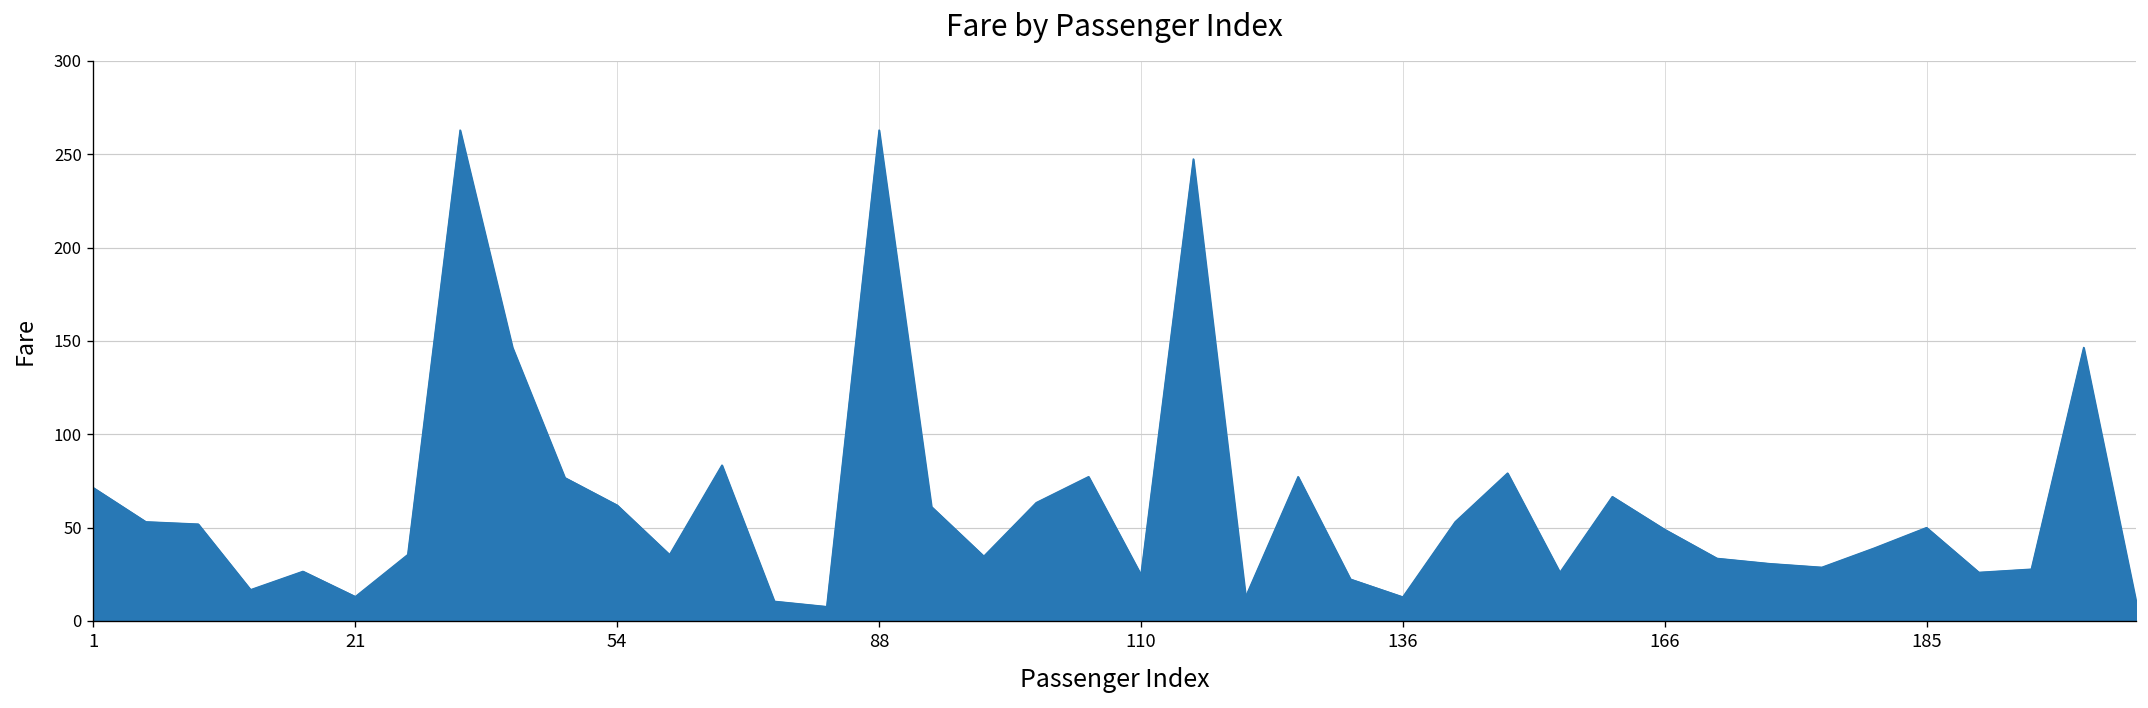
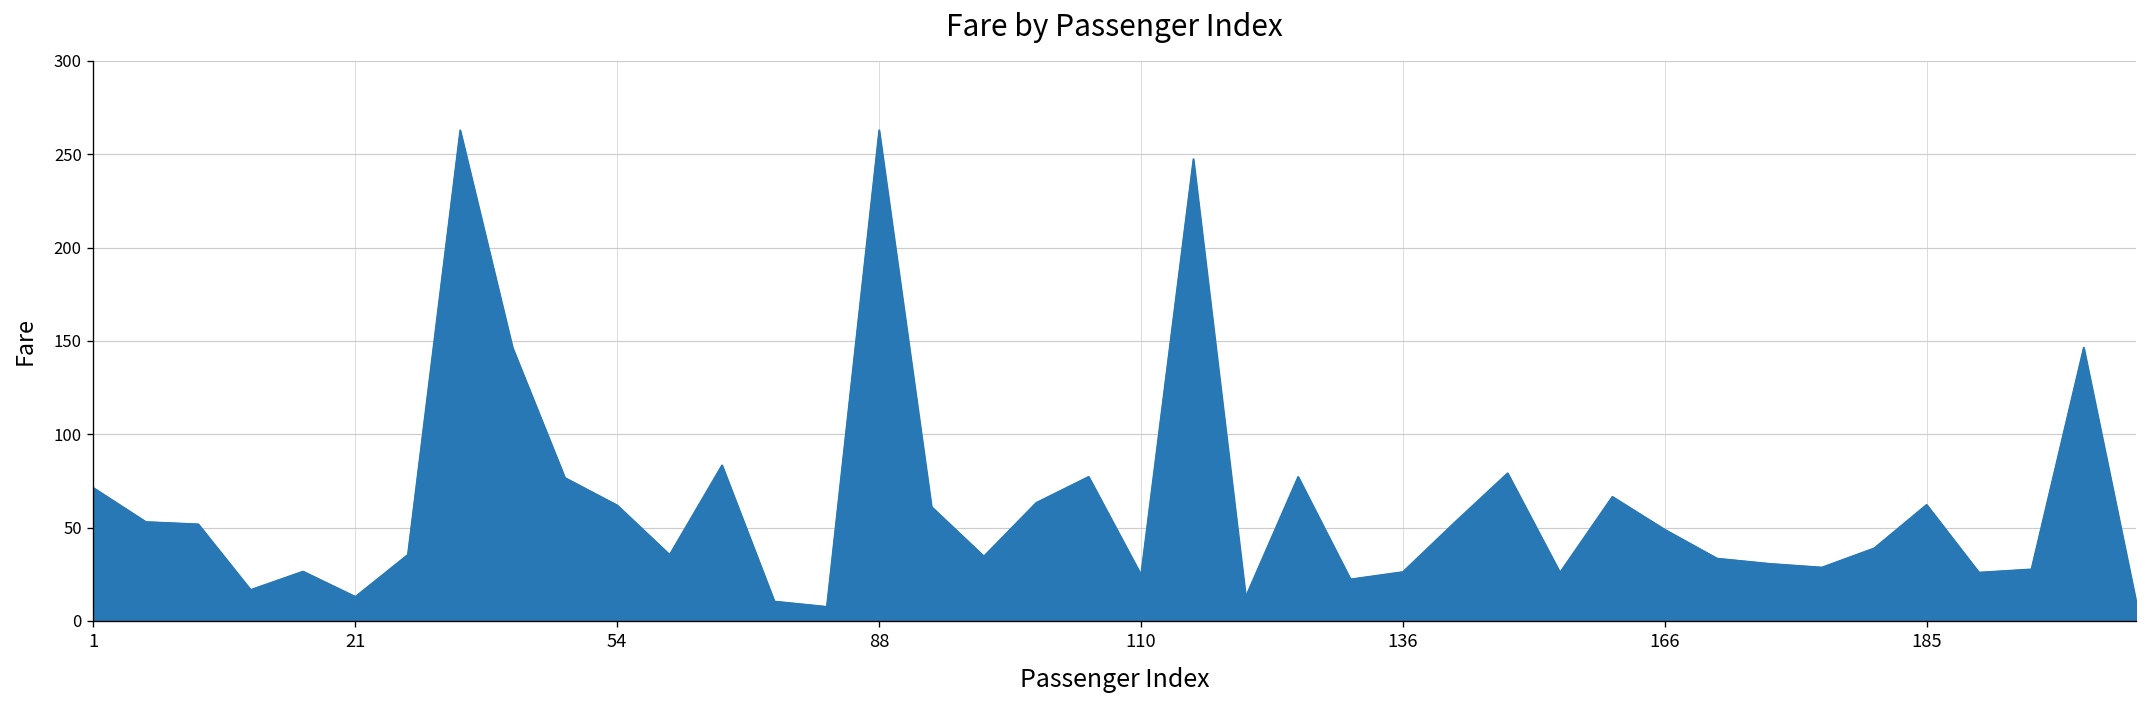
136: 13 -> 26
185: 50 -> 62
